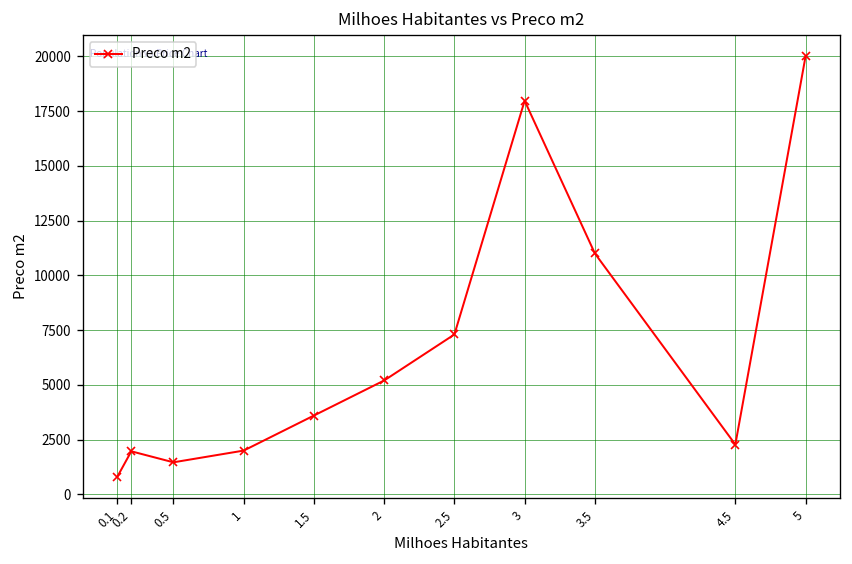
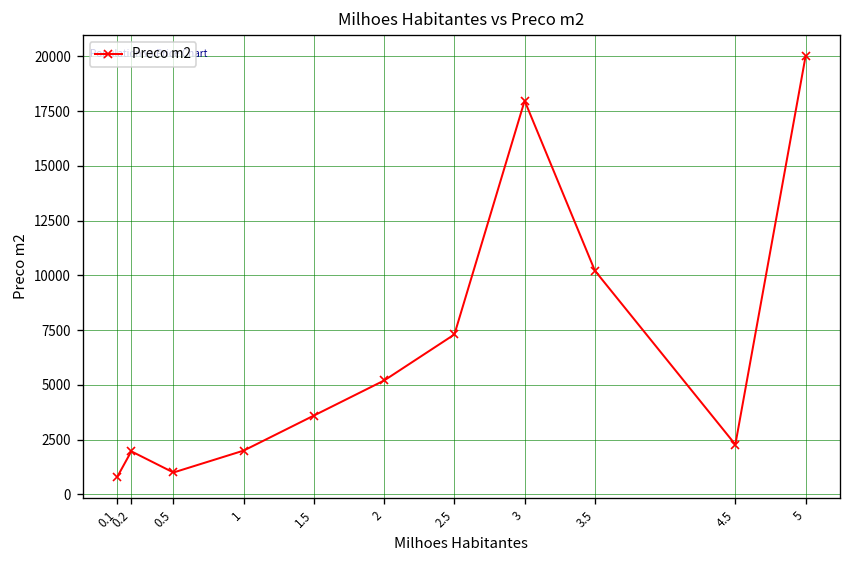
0.5: 1500 -> 1000
3.5: 11000 -> 10200
